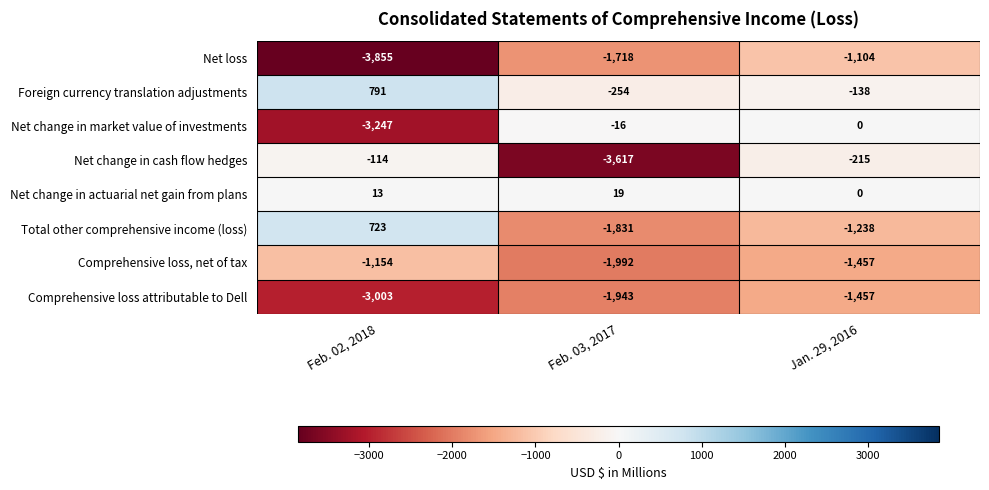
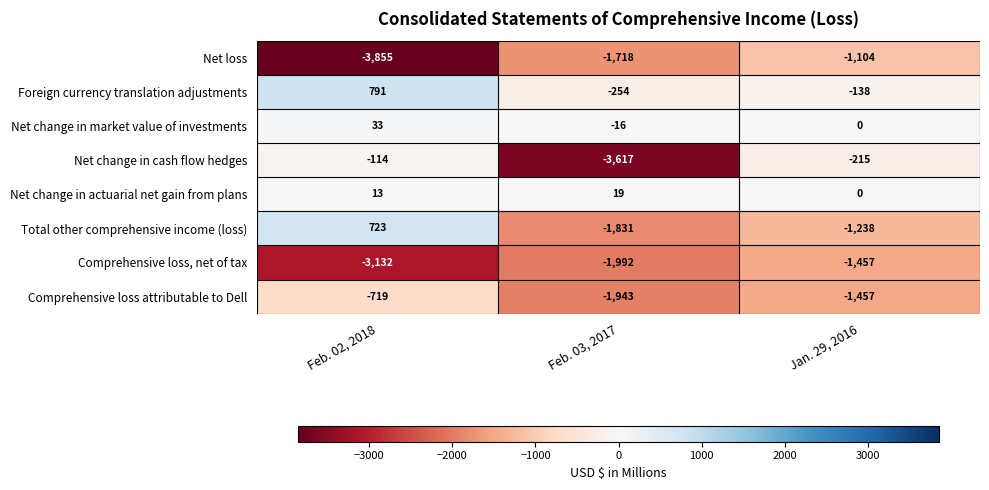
Net change in market value of investments, Feb. 02, 2018: -3,247 -> 33
Comprehensive loss, net of tax, Feb. 02, 2018: -1,154 -> -3,132
Comprehensive loss attributable to Dell, Feb. 02, 2018: -3,003 -> -719
